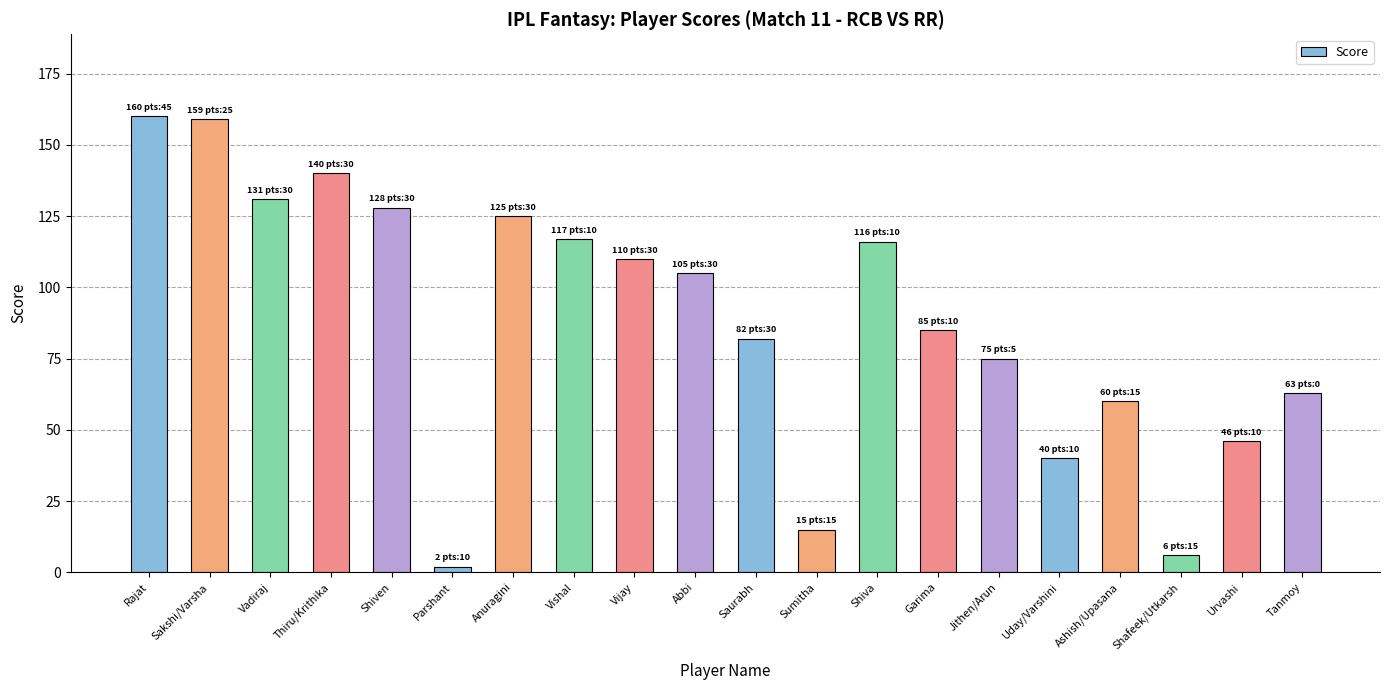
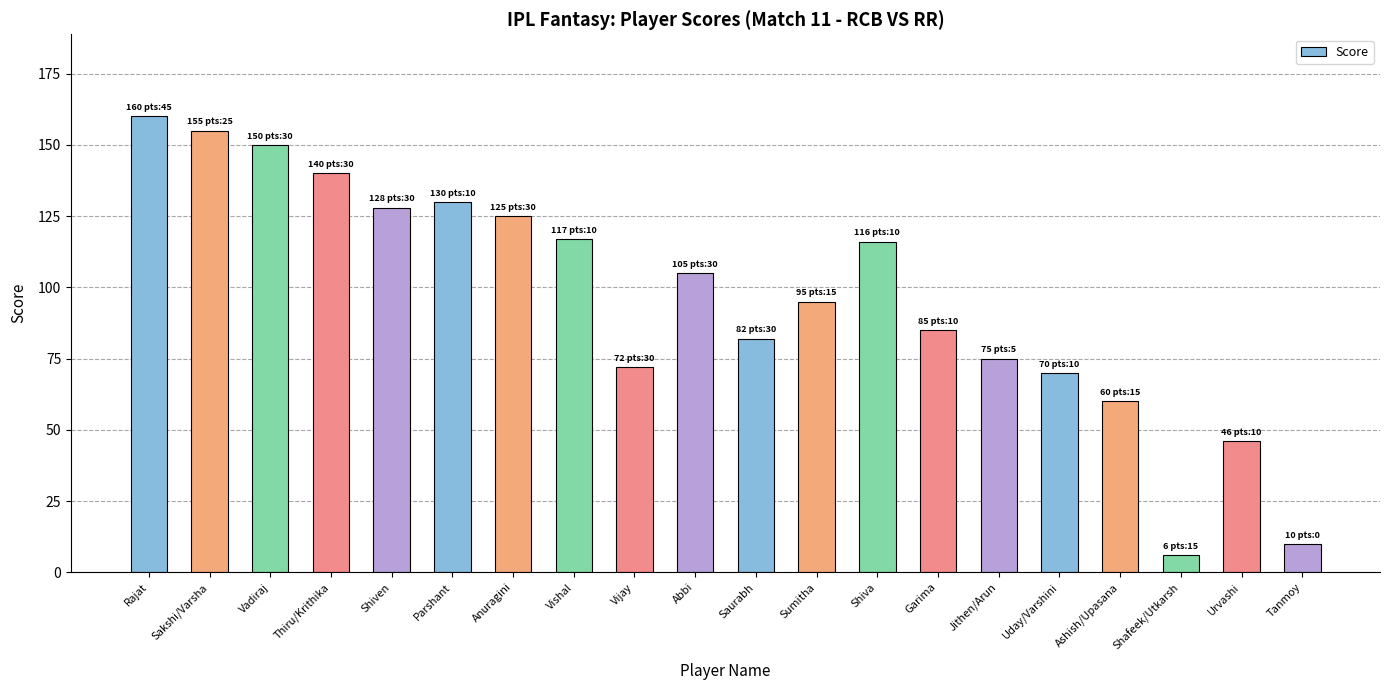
Sakshi/Varsha: 159 -> 155
Vadiraj: 131 -> 150
Parshant: 2 -> 130
Vijay: 110 -> 72
Sumitha: 15 -> 95
Uday/Varshini: 40 -> 70
Tanmoy: 63 -> 10
